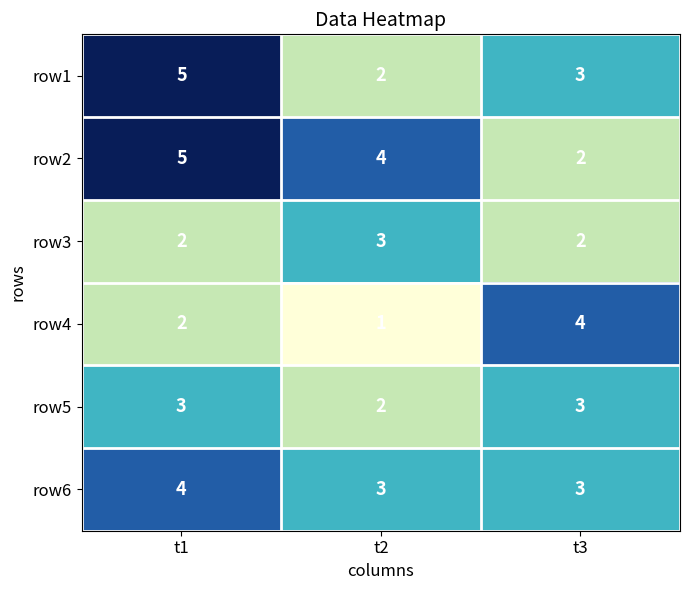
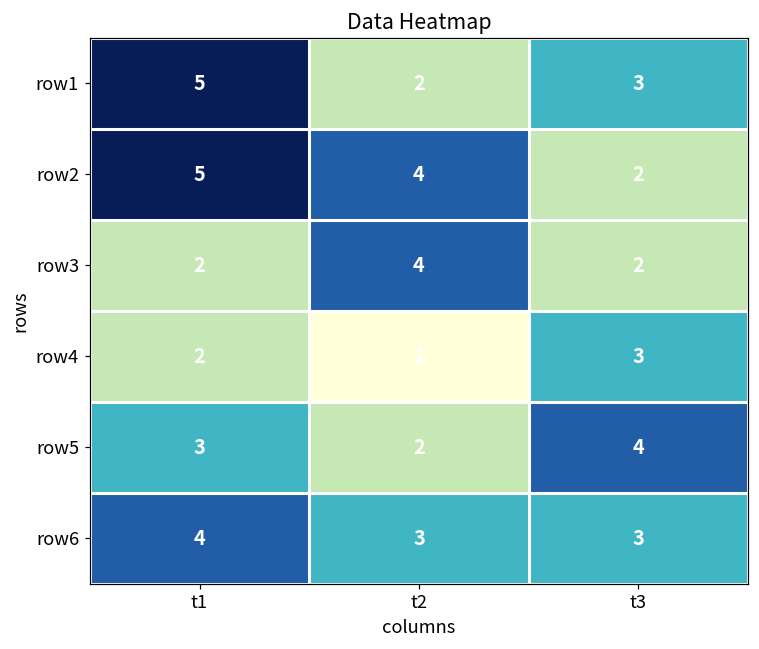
row3, t2: 3 -> 4
row4, t3: 4 -> 3
row5, t3: 3 -> 4
